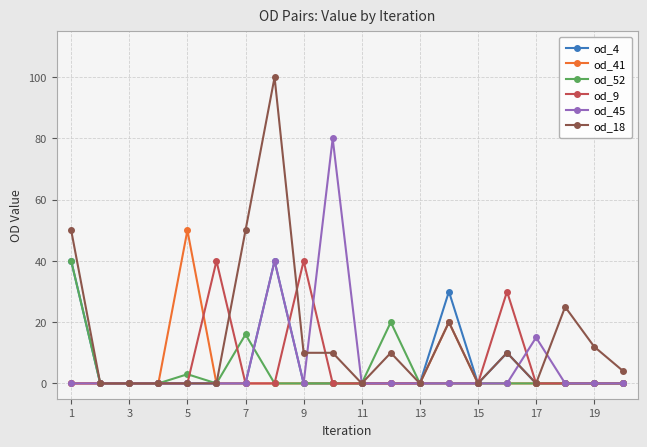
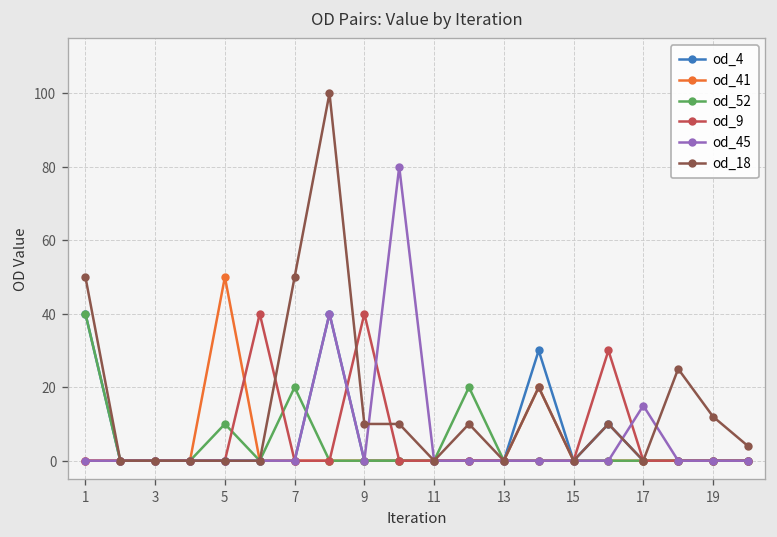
od_52, 5: 3 -> 10
od_52, 7: 16 -> 20
